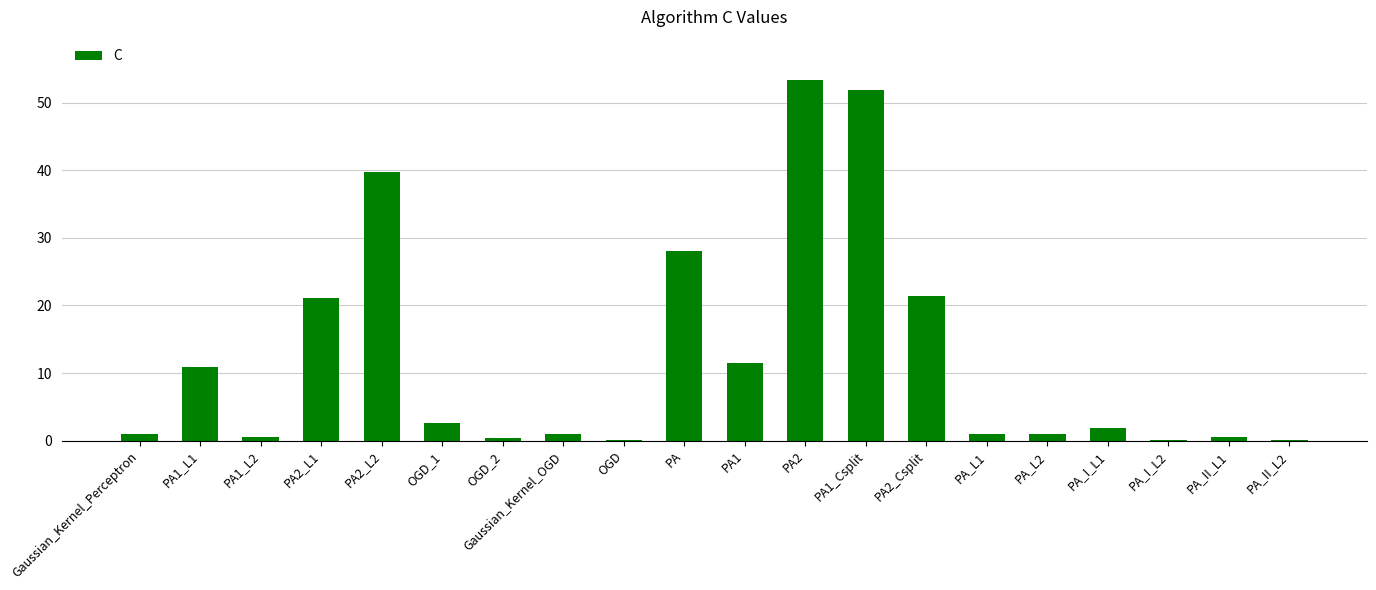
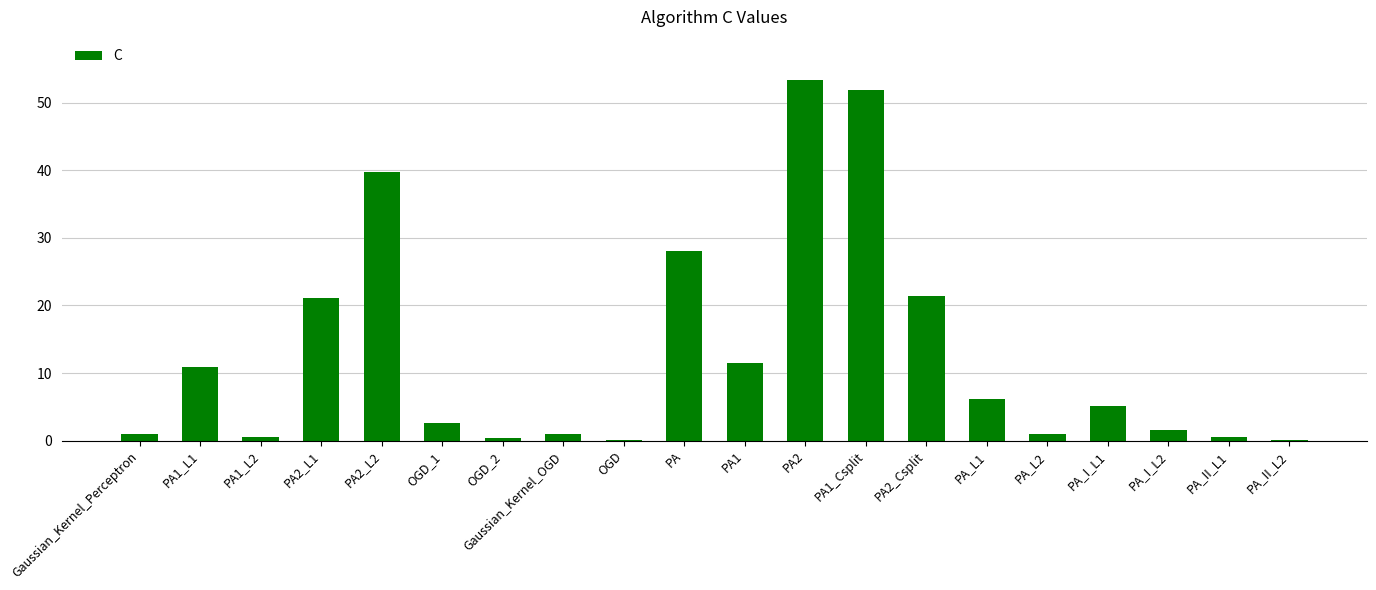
PA_L1: 1 -> 6
PA_I_L1: 2 -> 5
PA_I_L2: 0 -> 2
